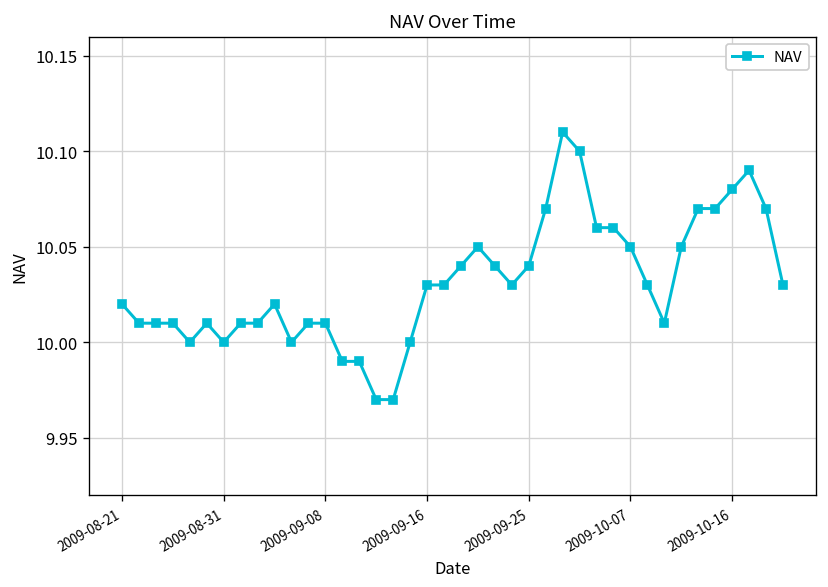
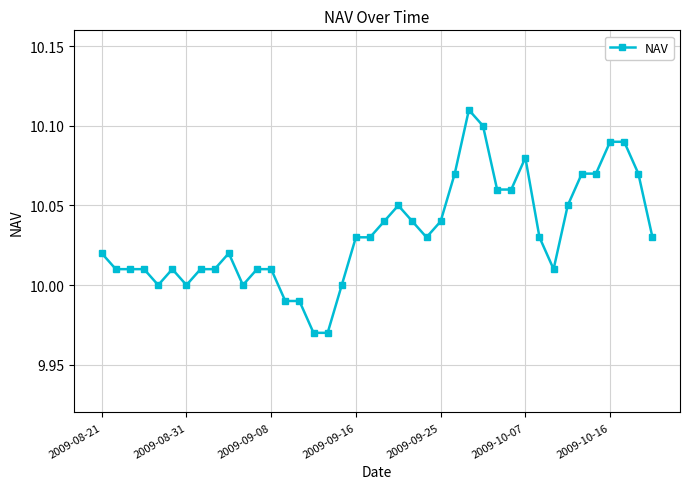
2009-10-07: 10.05 -> 10.08
2009-10-16: 10.08 -> 10.09
